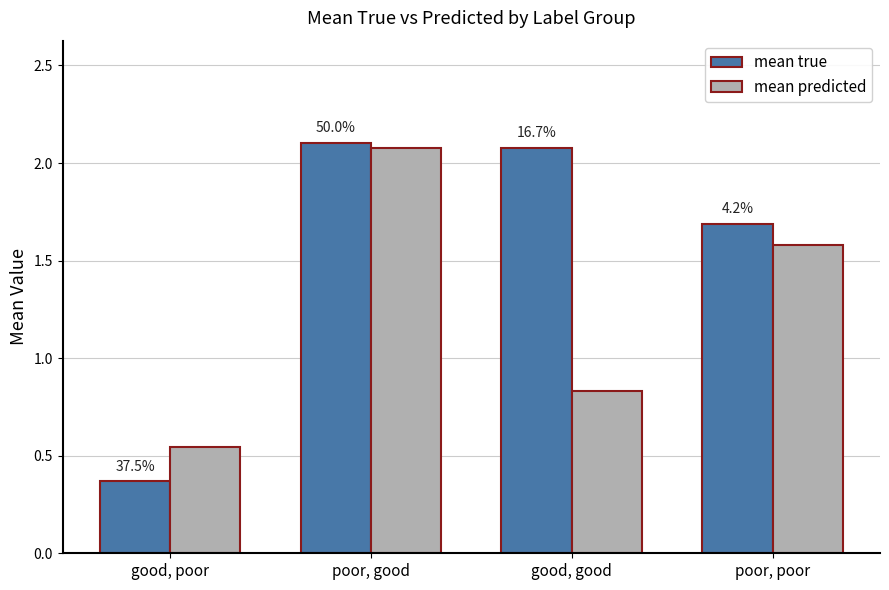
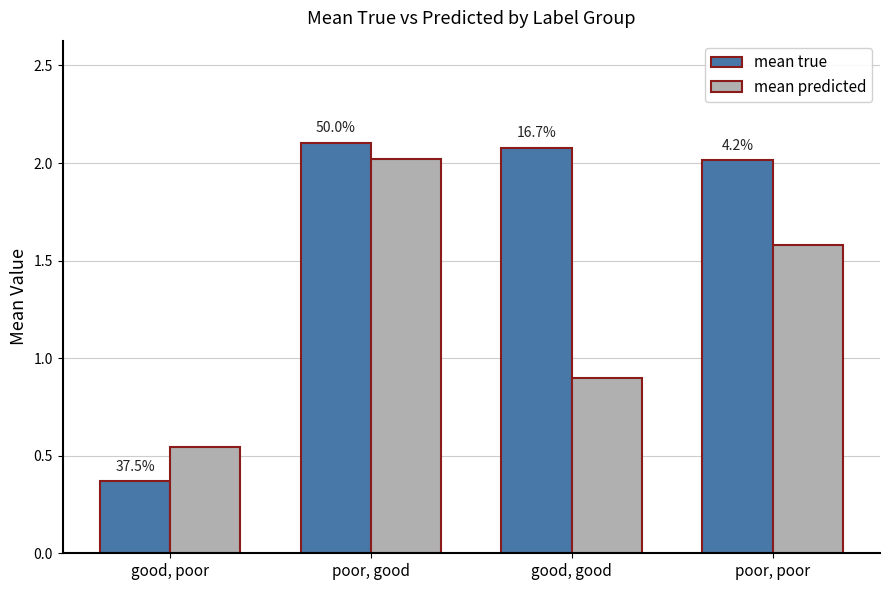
mean predicted, poor, good: 2.08 -> 2.02
mean predicted, good, good: 0.83 -> 0.90
mean true, poor, poor: 1.69 -> 2.01
